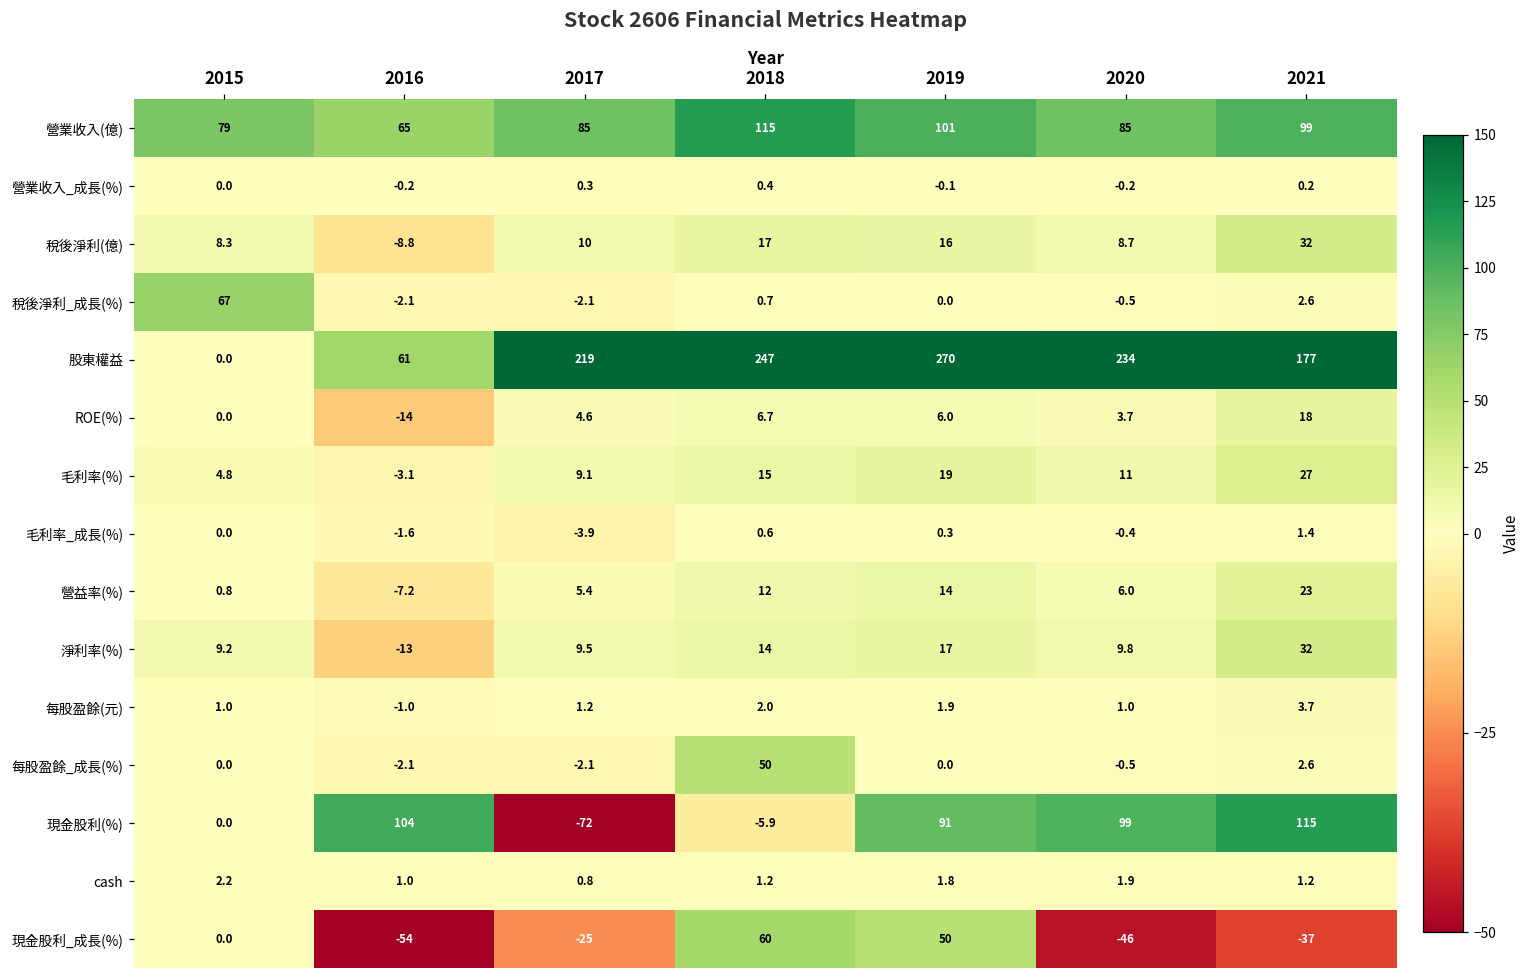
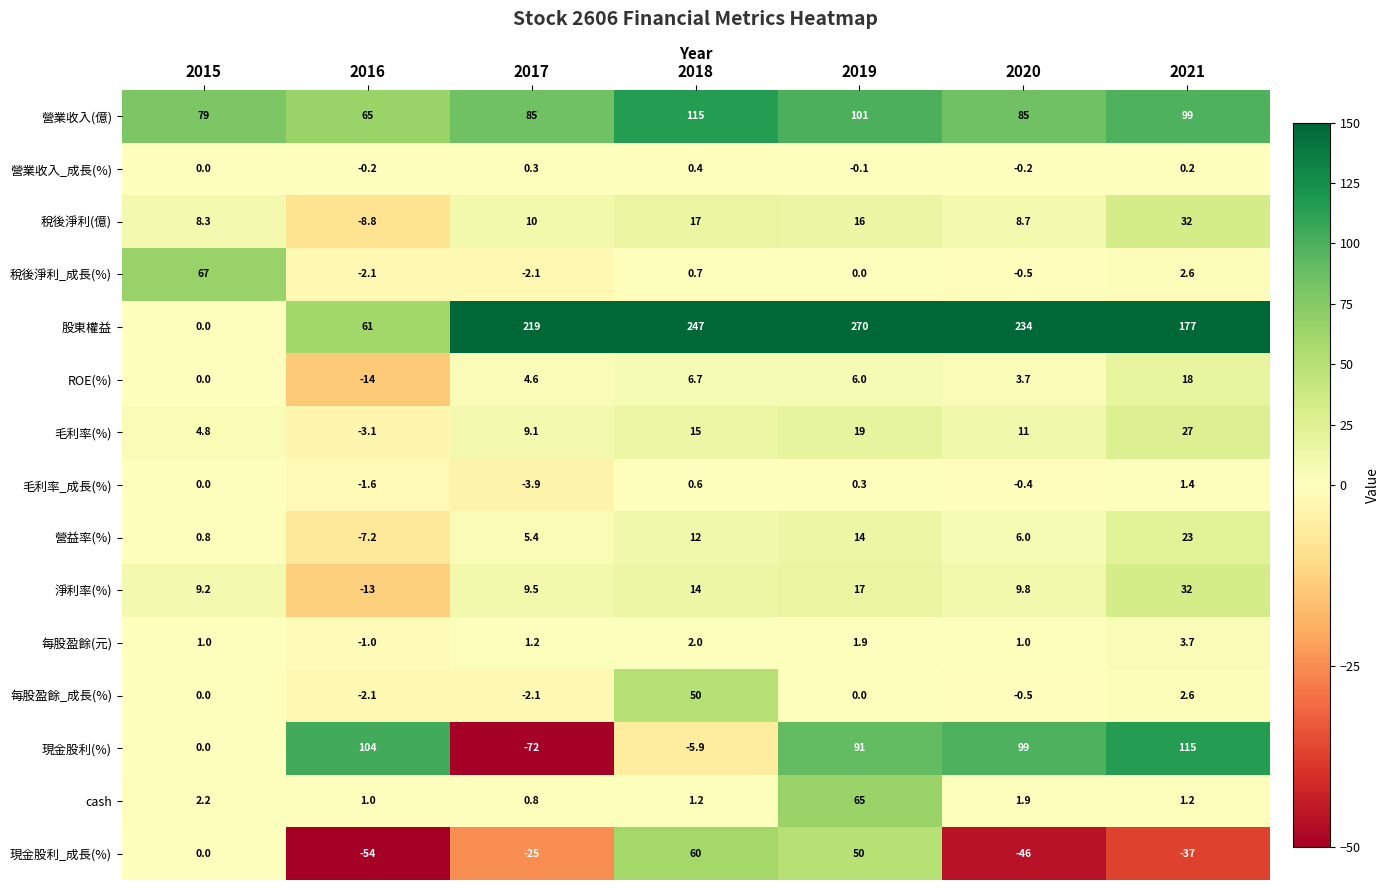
cash, 2019: 1.8 -> 65
